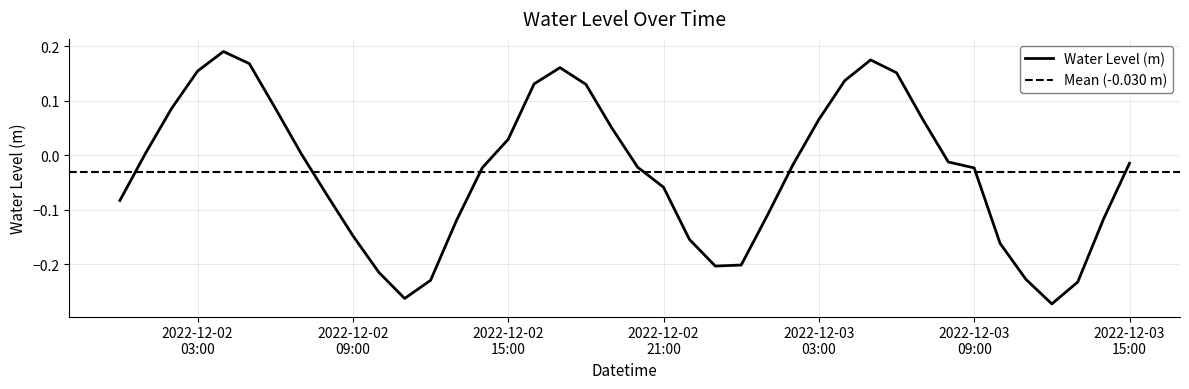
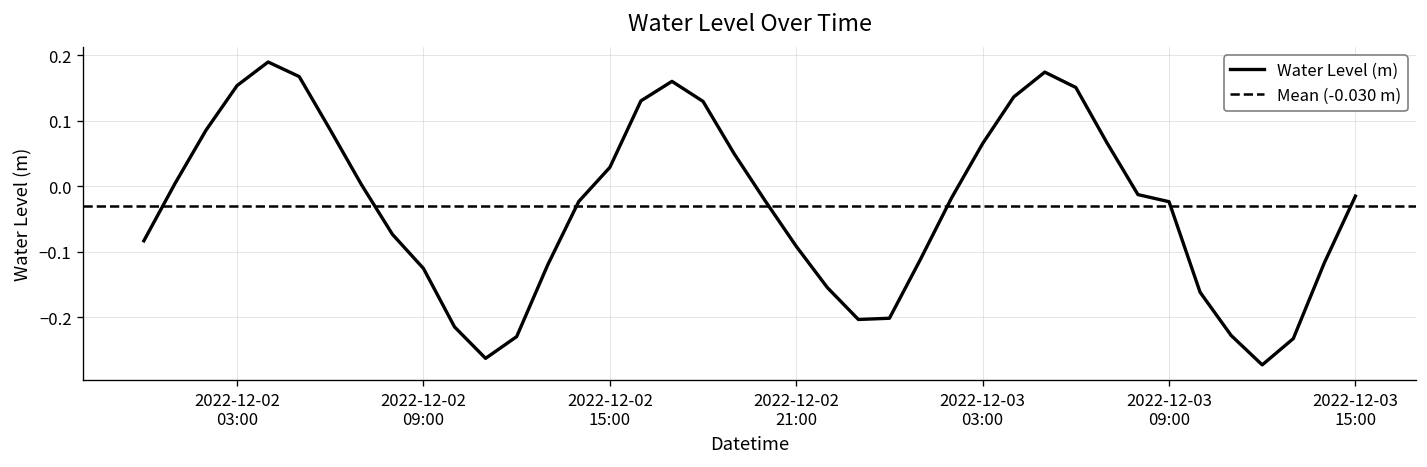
2022-12-02 09:00: -0.15 -> -0.13
2022-12-02 21:00: -0.06 -> -0.09
